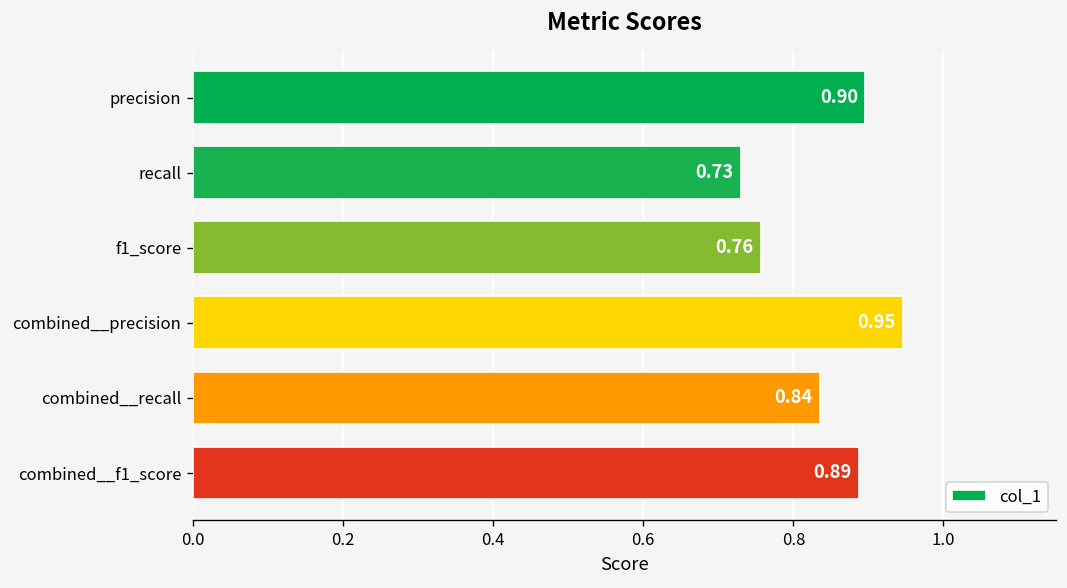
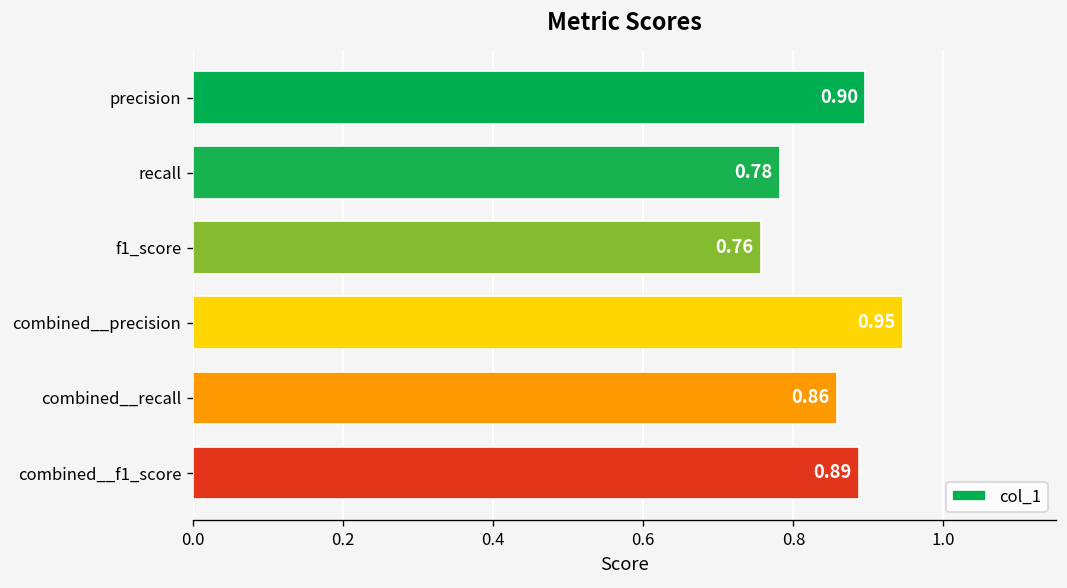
recall: 0.73 -> 0.78
combined__recall: 0.84 -> 0.86
